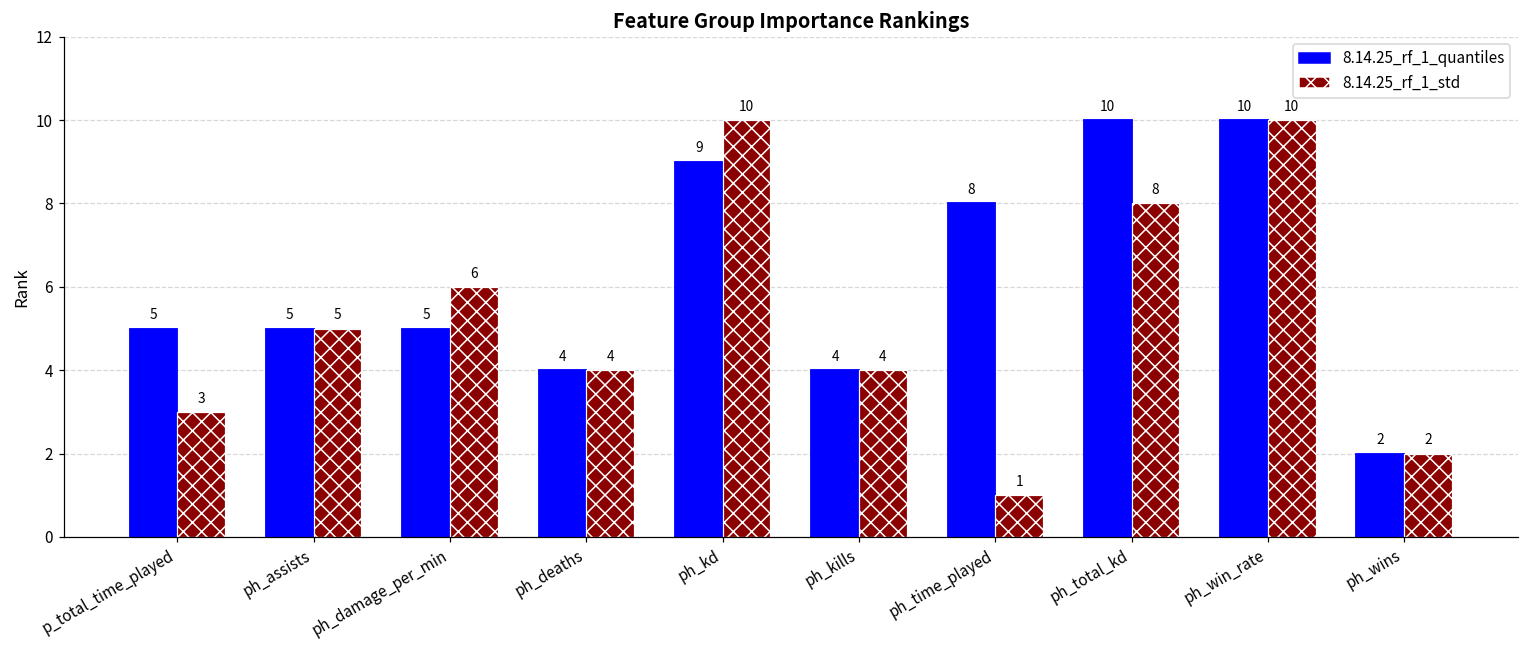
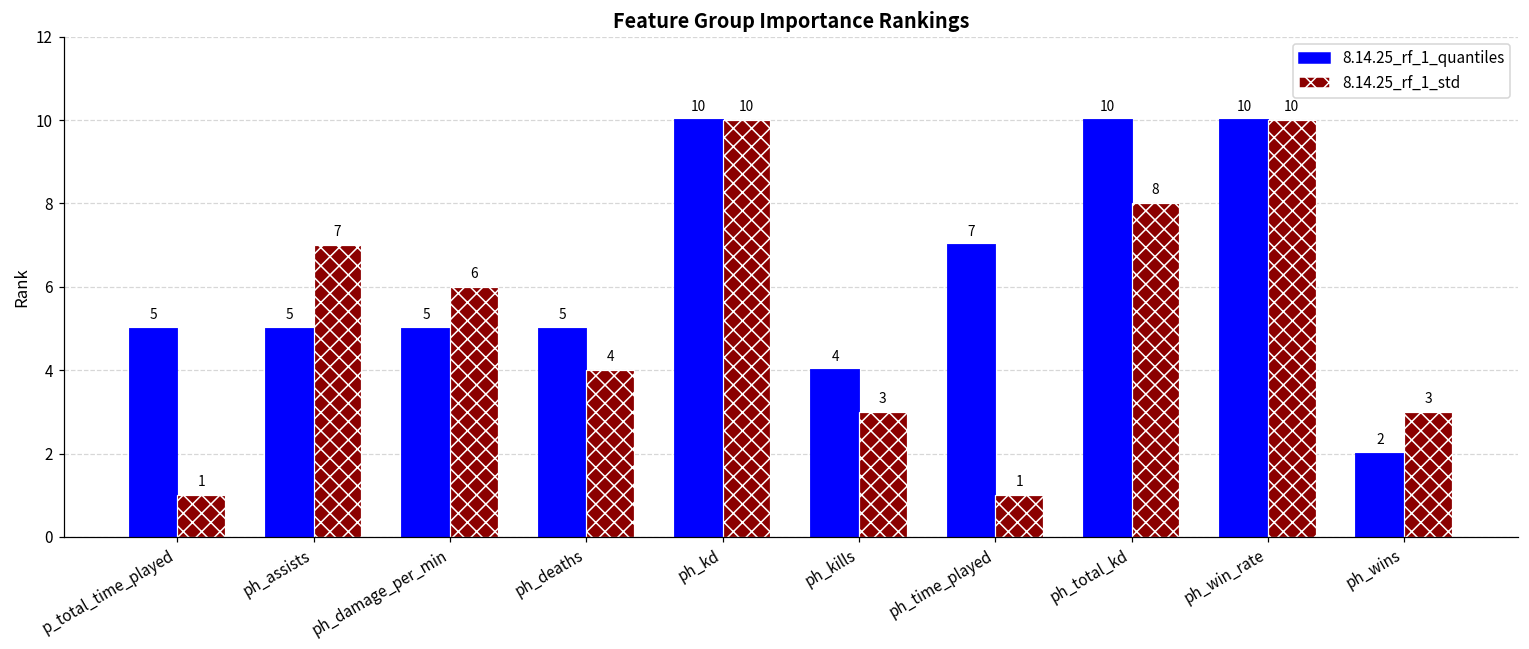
8.14.25_rf_1_std, p_total_time_played: 3 -> 1
8.14.25_rf_1_std, ph_assists: 5 -> 7
8.14.25_rf_1_quantiles, ph_deaths: 4 -> 5
8.14.25_rf_1_quantiles, ph_kd: 9 -> 10
8.14.25_rf_1_std, ph_kills: 4 -> 3
8.14.25_rf_1_quantiles, ph_time_played: 8 -> 7
8.14.25_rf_1_std, ph_wins: 2 -> 3
